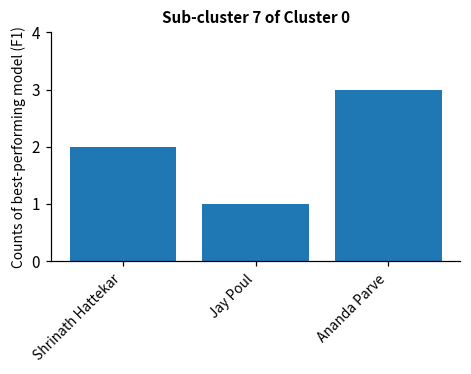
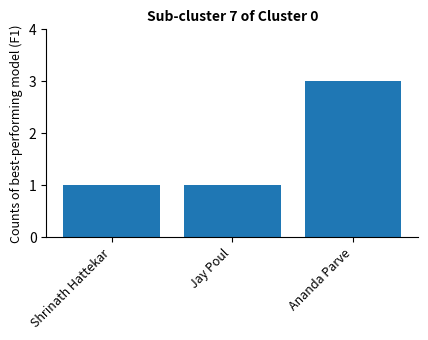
Shrinath Hattekar: 2 -> 1
